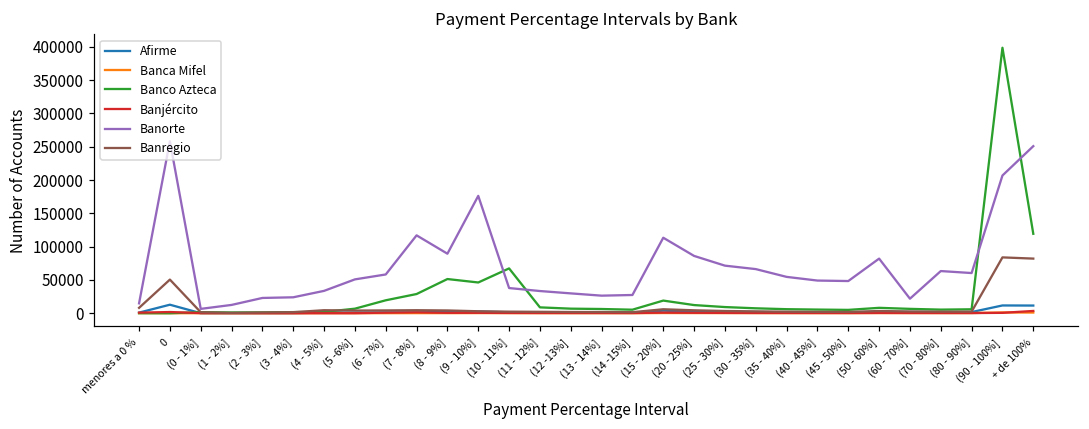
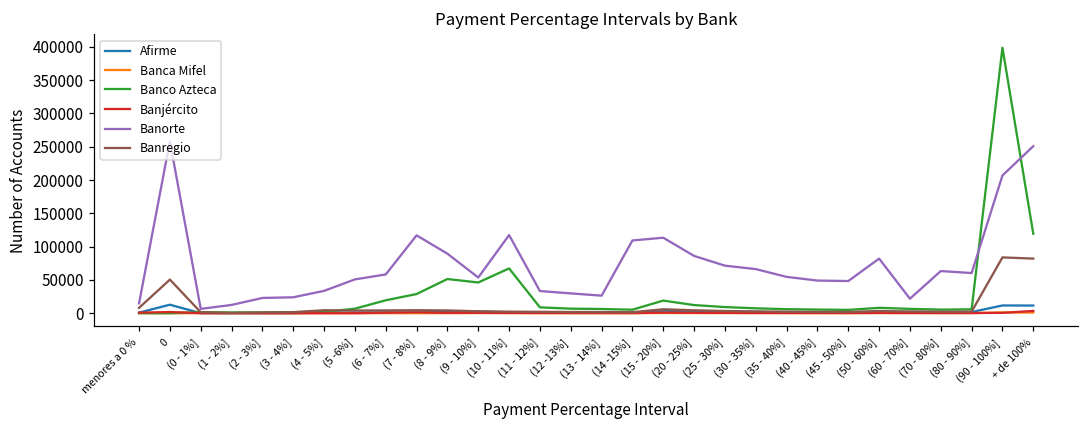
Banorte, (9 - 10%]: 180000 -> 50000
Banorte, (10 - 11%]: 40000 -> 120000
Banorte, (14 -15%]: 30000 -> 110000
